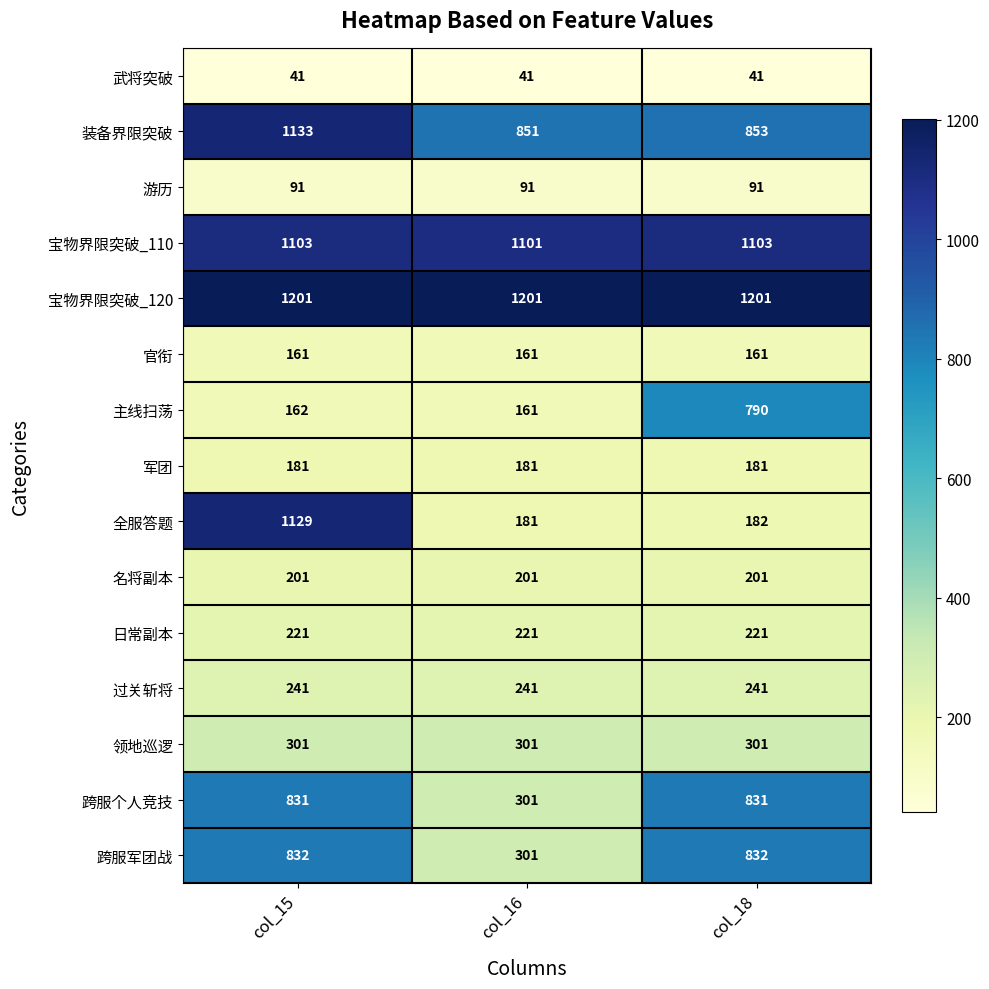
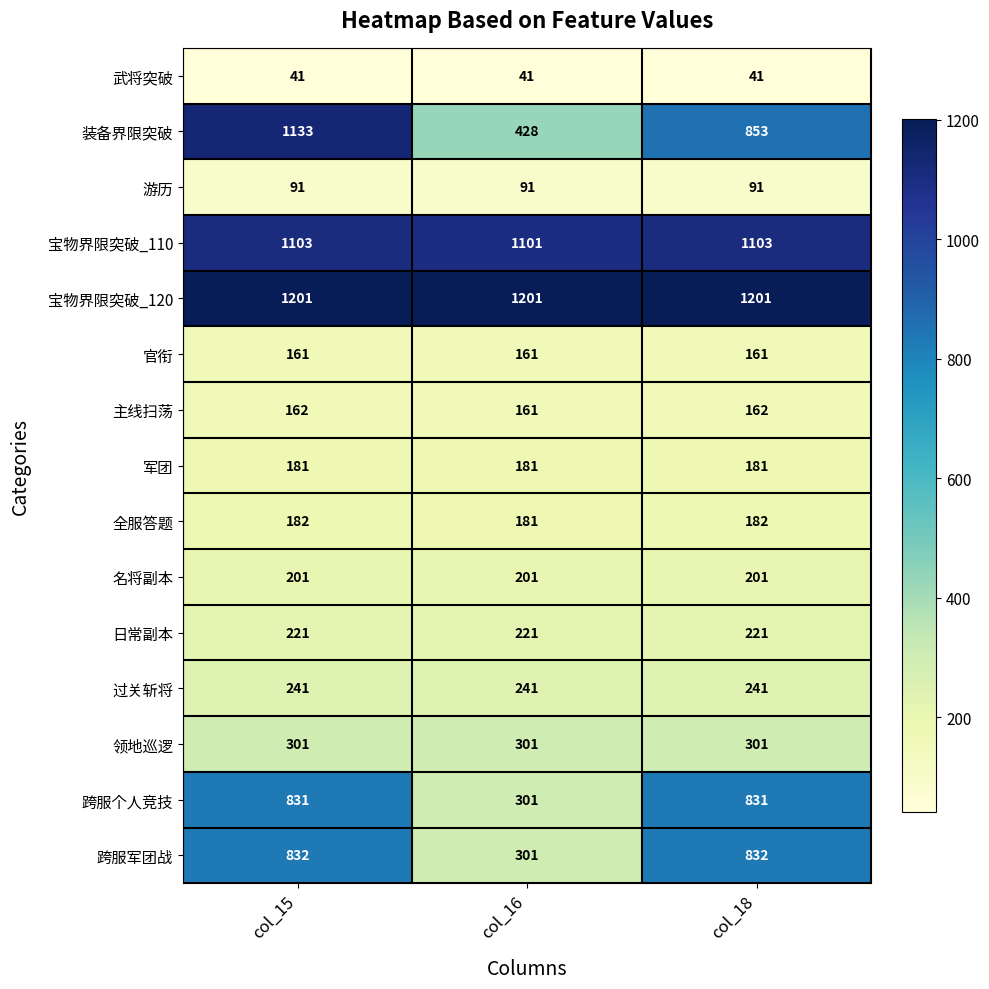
装备界限突破, col_16: 851 -> 428
主线扫荡, col_18: 790 -> 162
全服答题, col_15: 1129 -> 182
